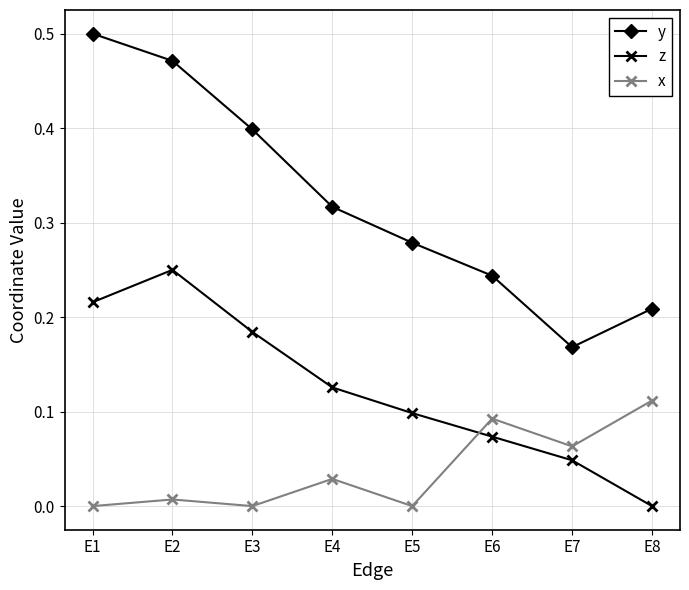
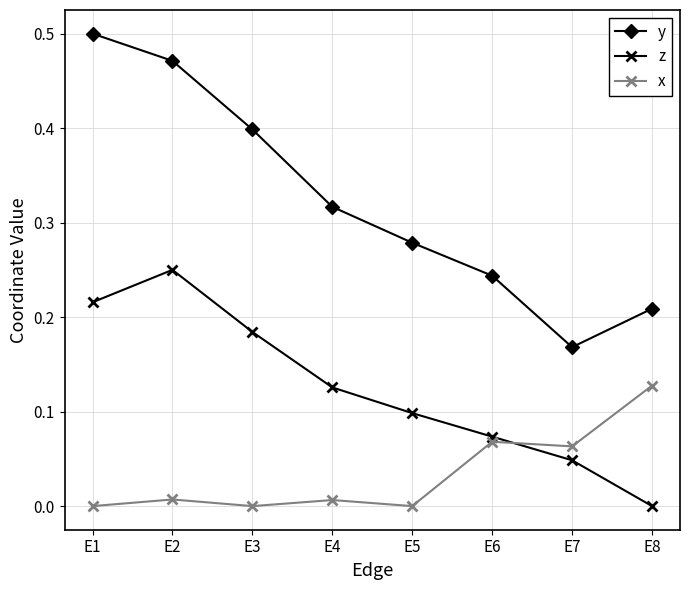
x, E4: 0.03 -> 0.01
x, E6: 0.09 -> 0.07
x, E8: 0.11 -> 0.13
